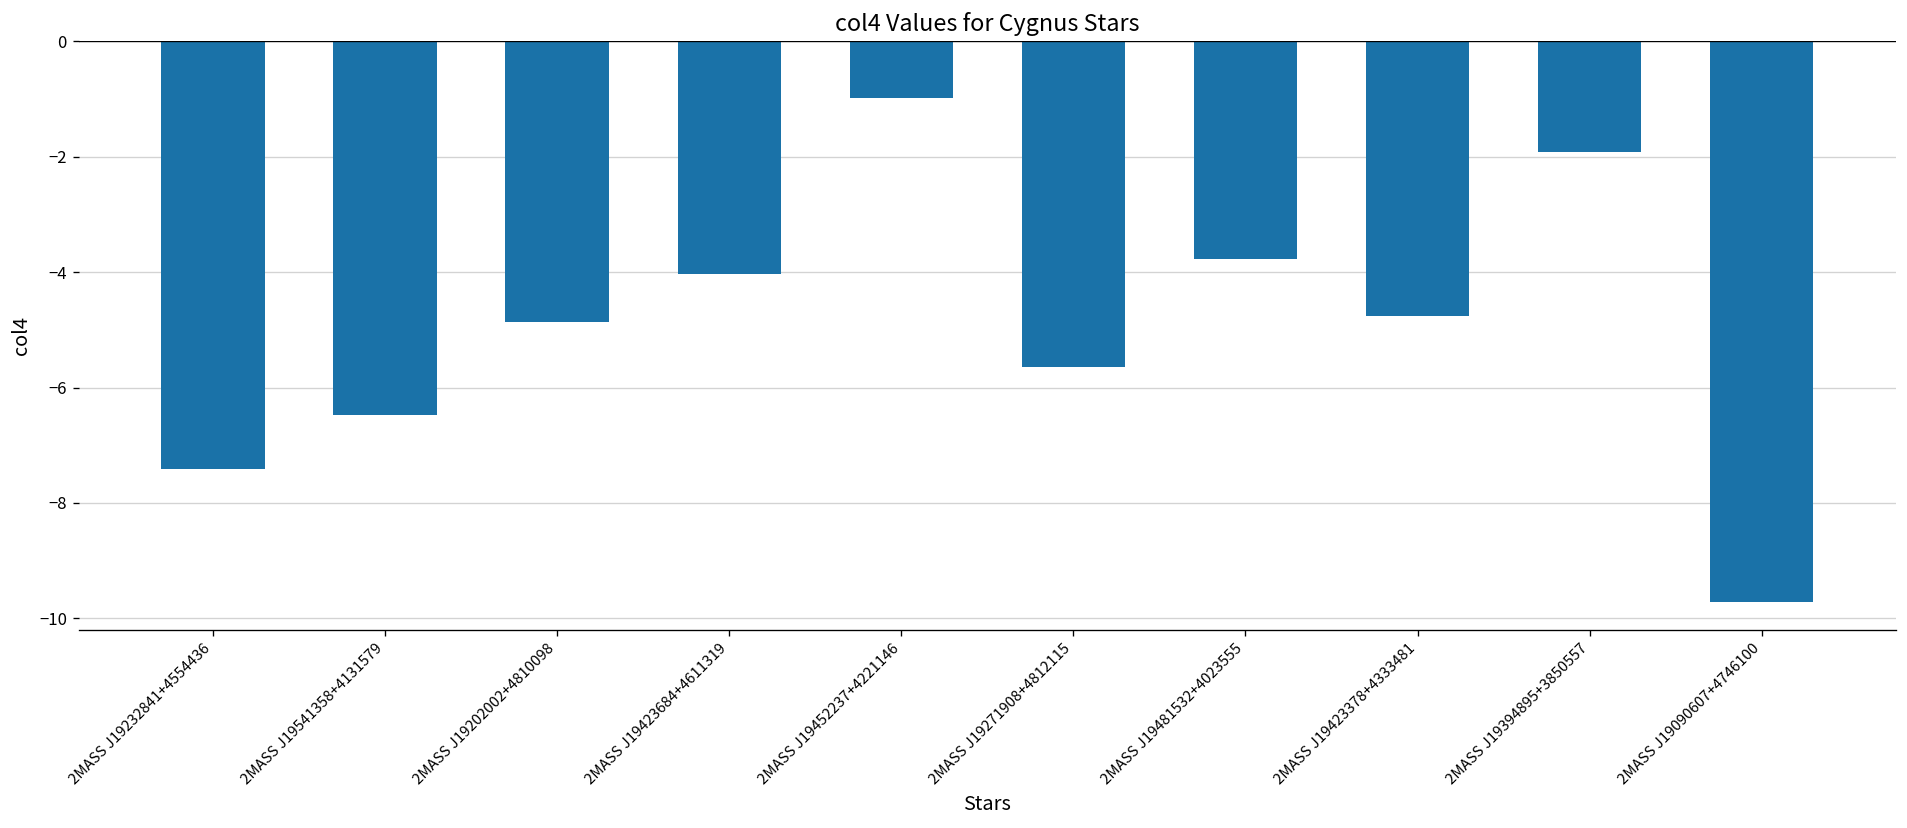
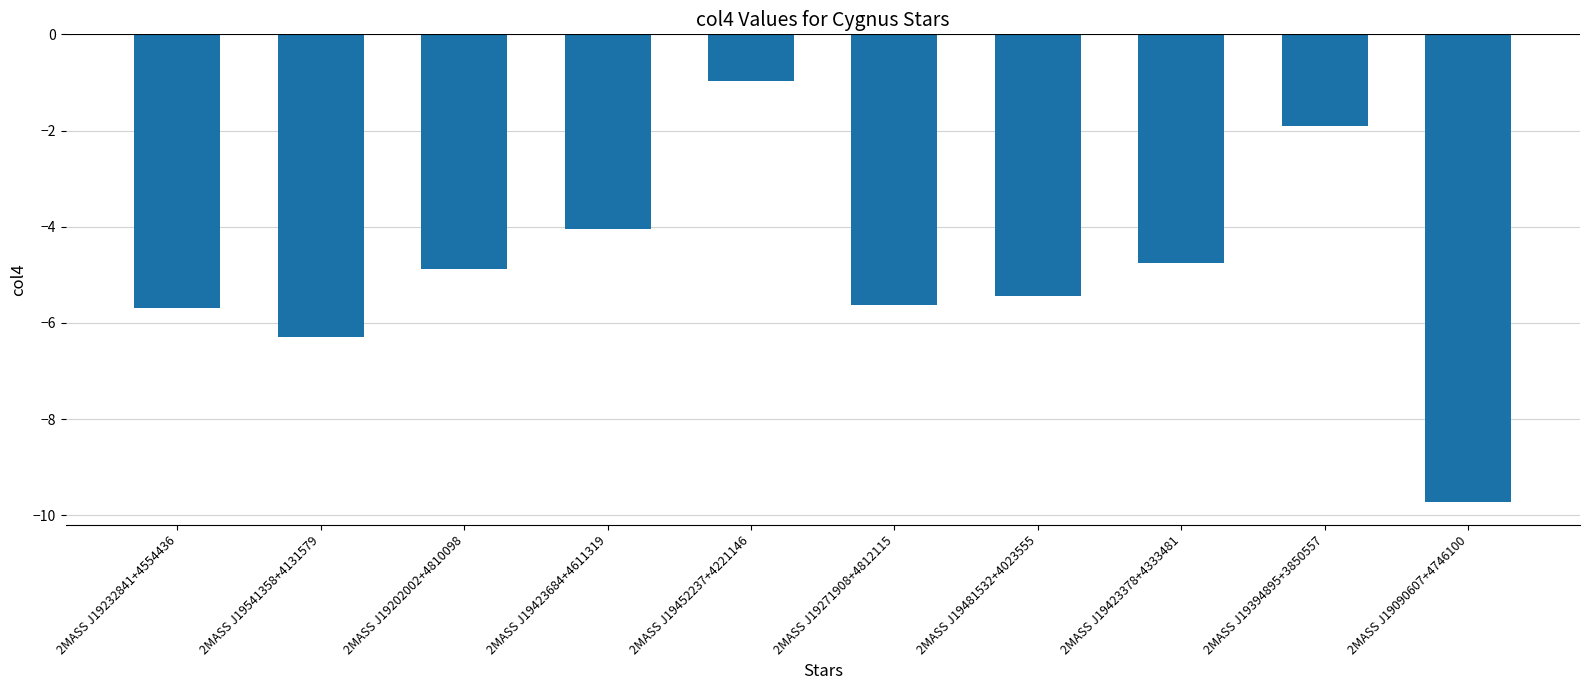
2MASS J19232841+4554436: -7.4 -> -5.7
2MASS J19541358+4131579: -6.5 -> -6.3
2MASS J19481532+4023555: -3.8 -> -5.4
